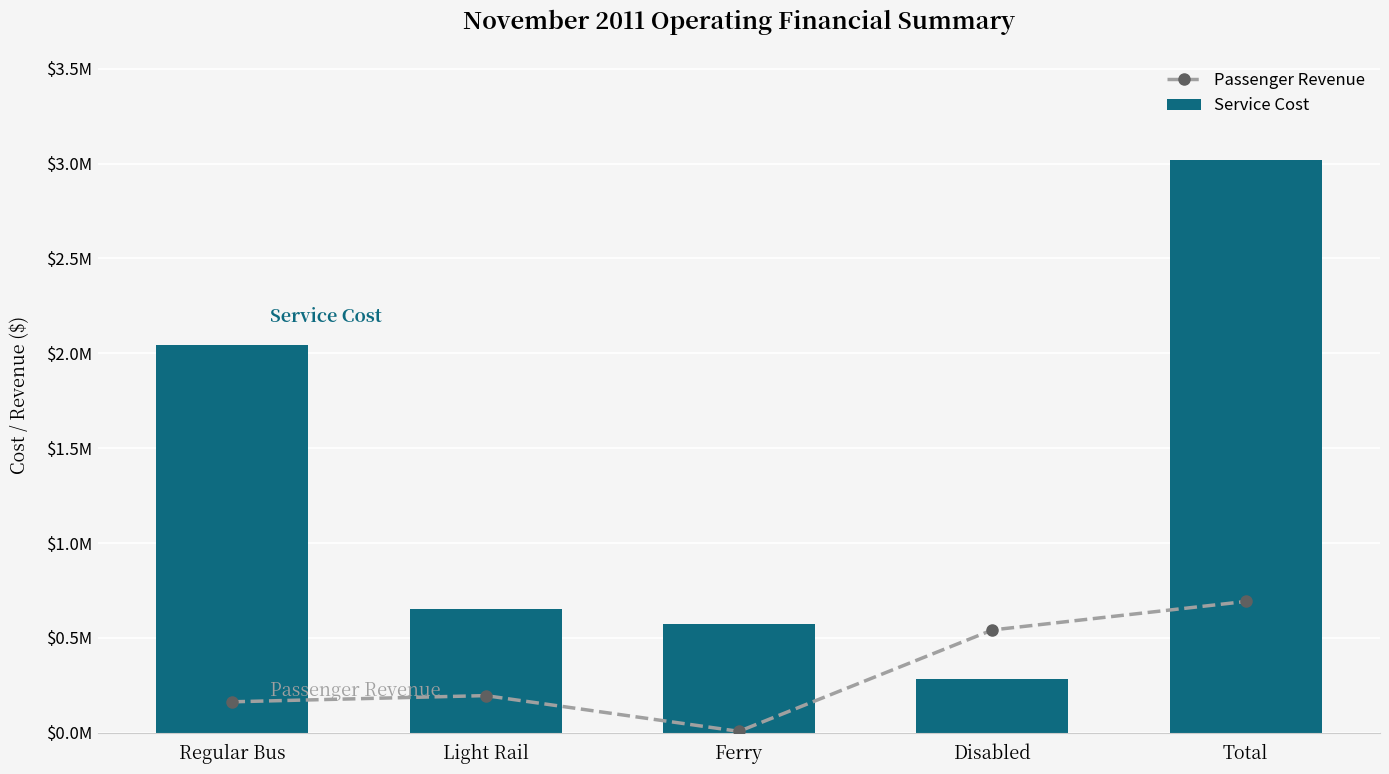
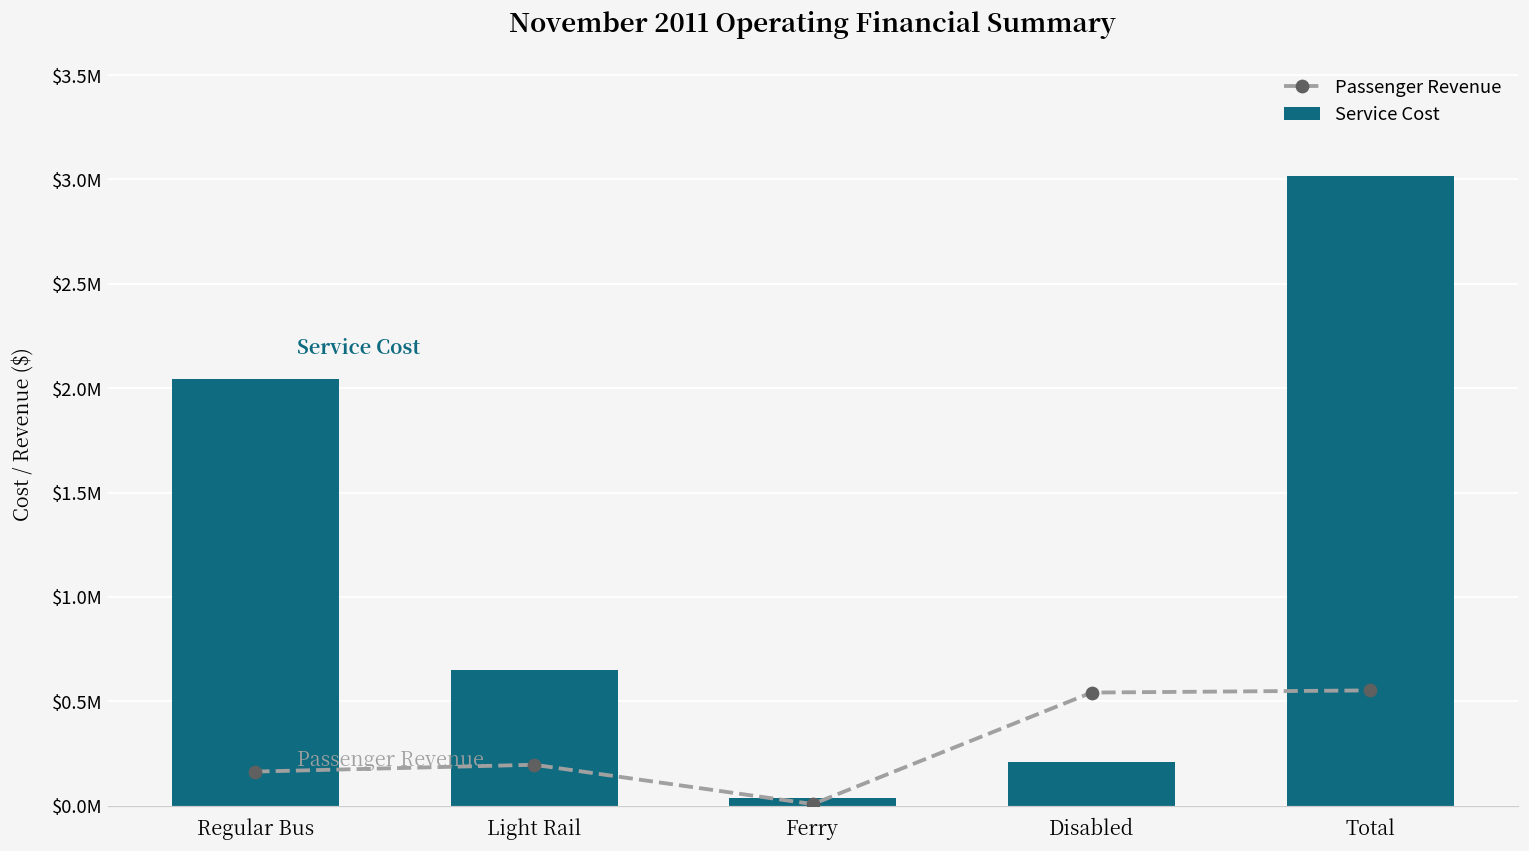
Service Cost, Ferry: $570000 -> $40000
Service Cost, Disabled: $290000 -> $210000
Passenger Revenue, Total: $690000 -> $550000
